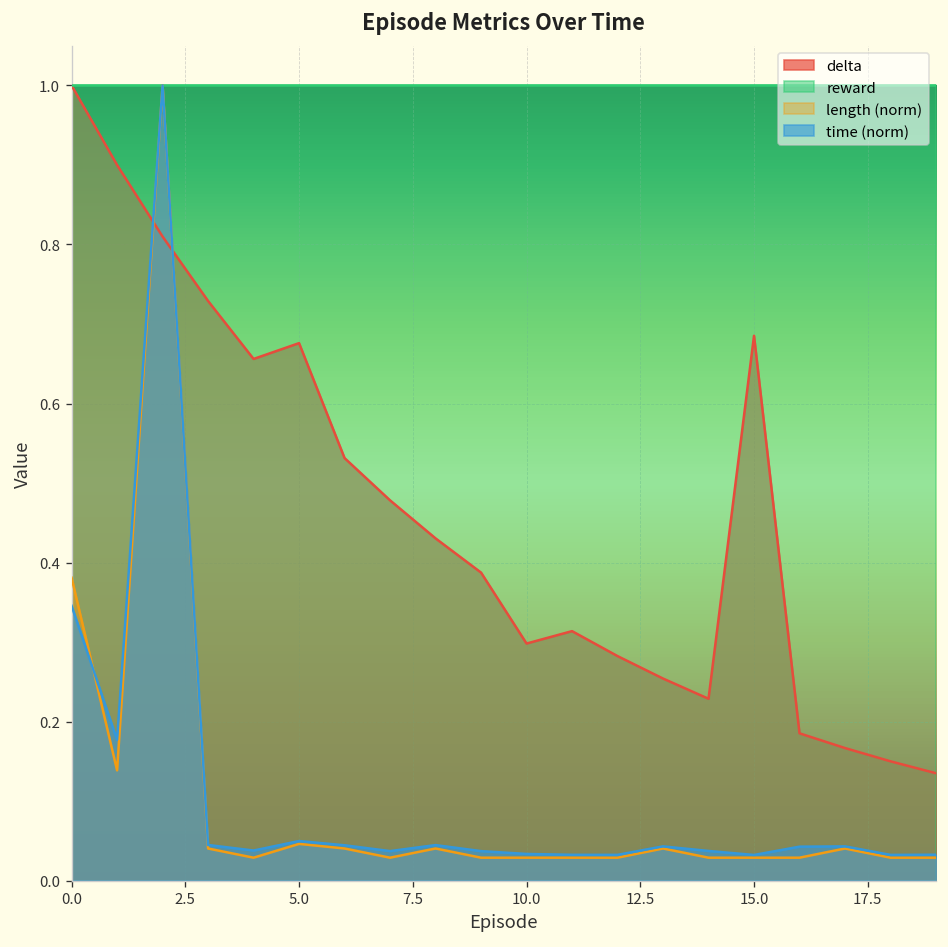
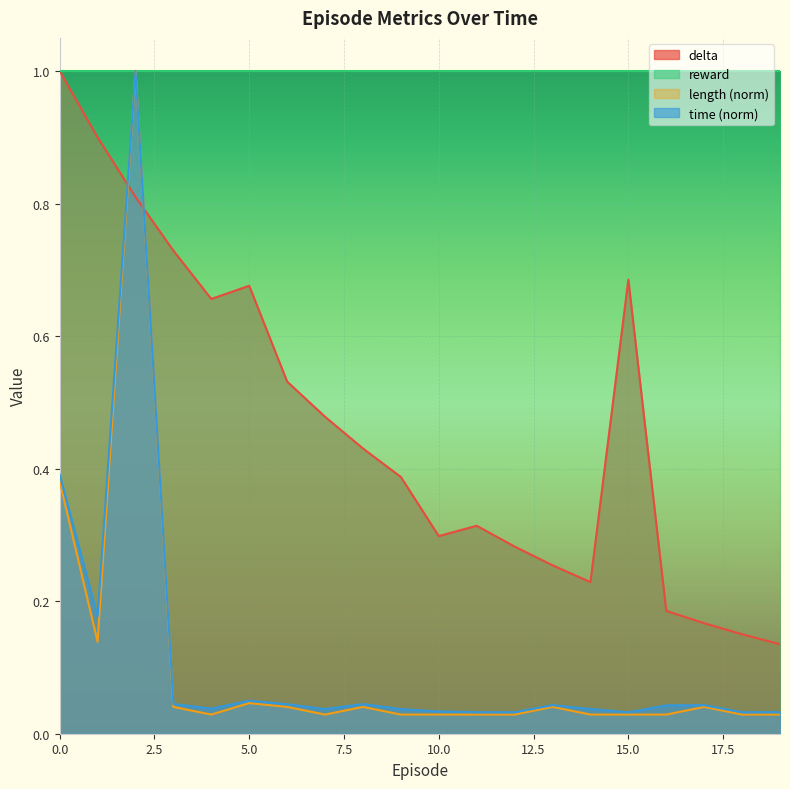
time (norm), 0.0: 0.35 -> 0.39
